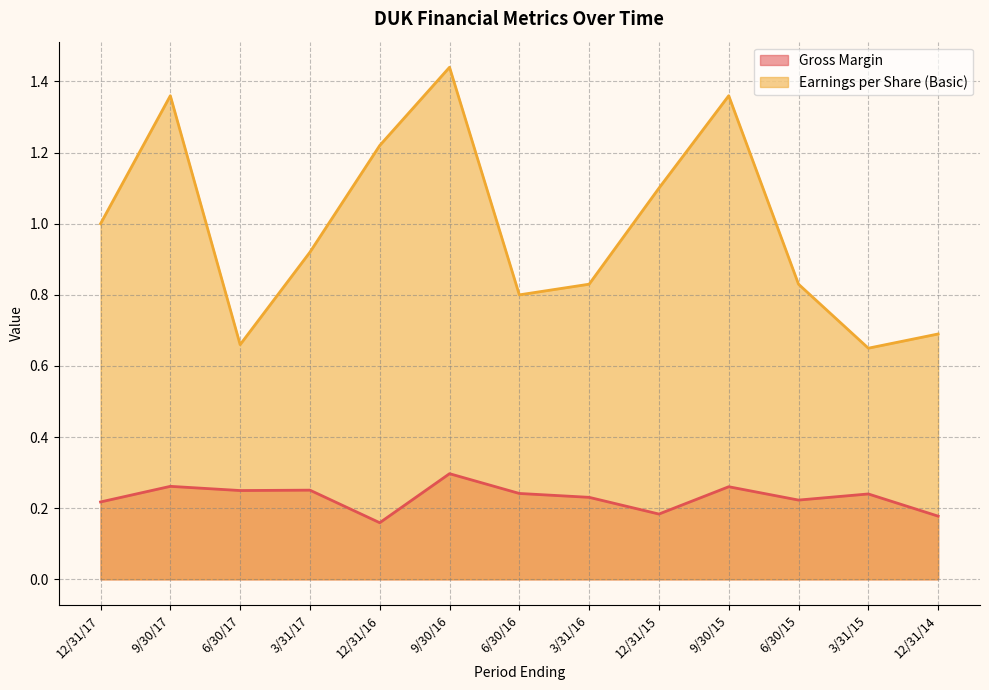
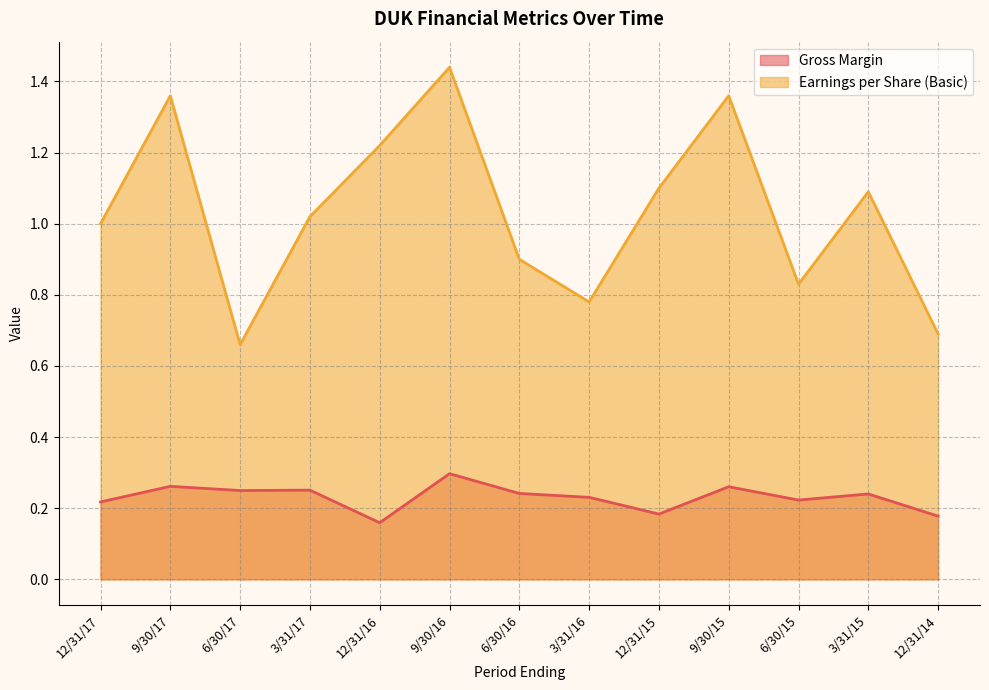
Earnings per Share (Basic), 3/31/17: 0.92 -> 1.02
Earnings per Share (Basic), 6/30/16: 0.8 -> 0.9
Earnings per Share (Basic), 3/31/16: 0.83 -> 0.78
Earnings per Share (Basic), 3/31/15: 0.65 -> 1.09
